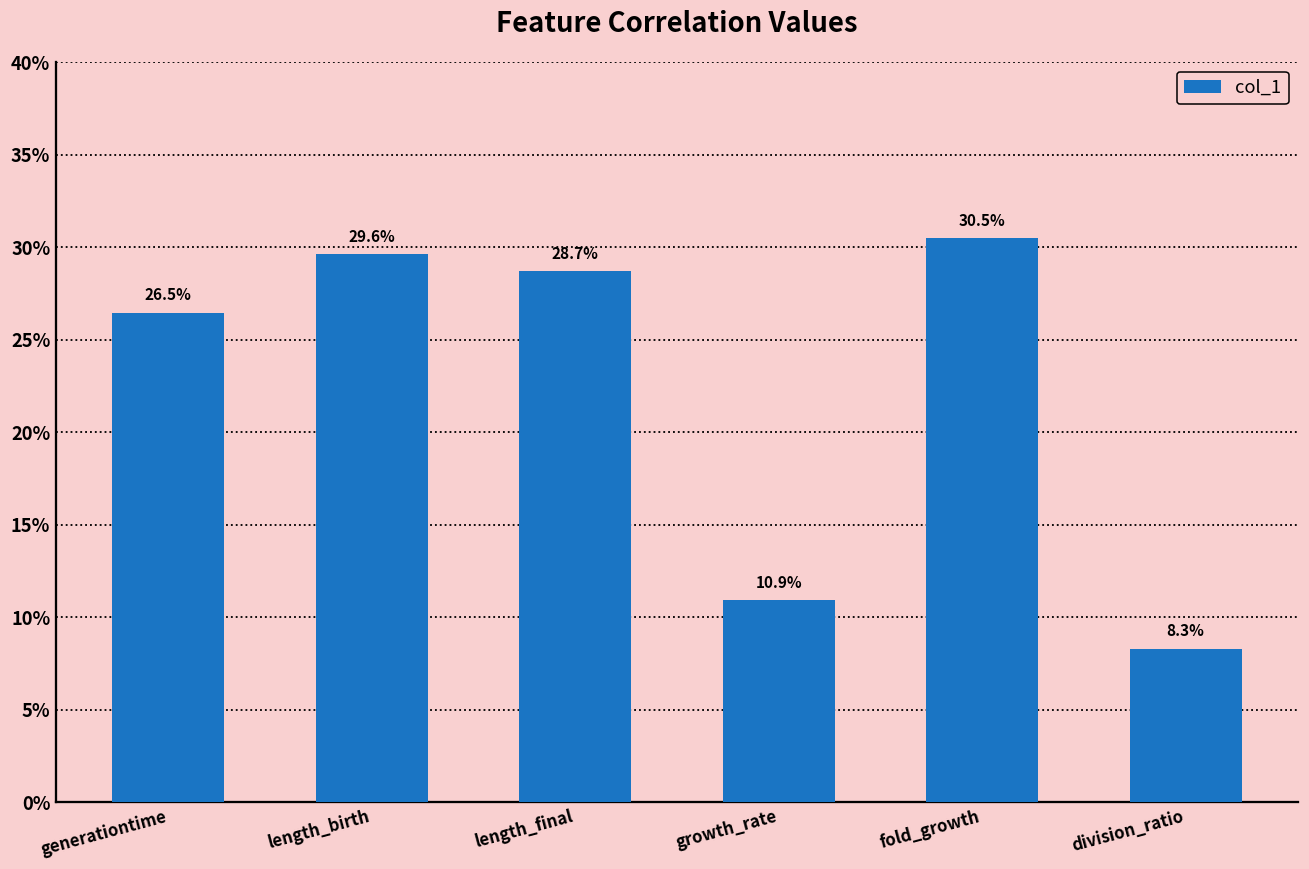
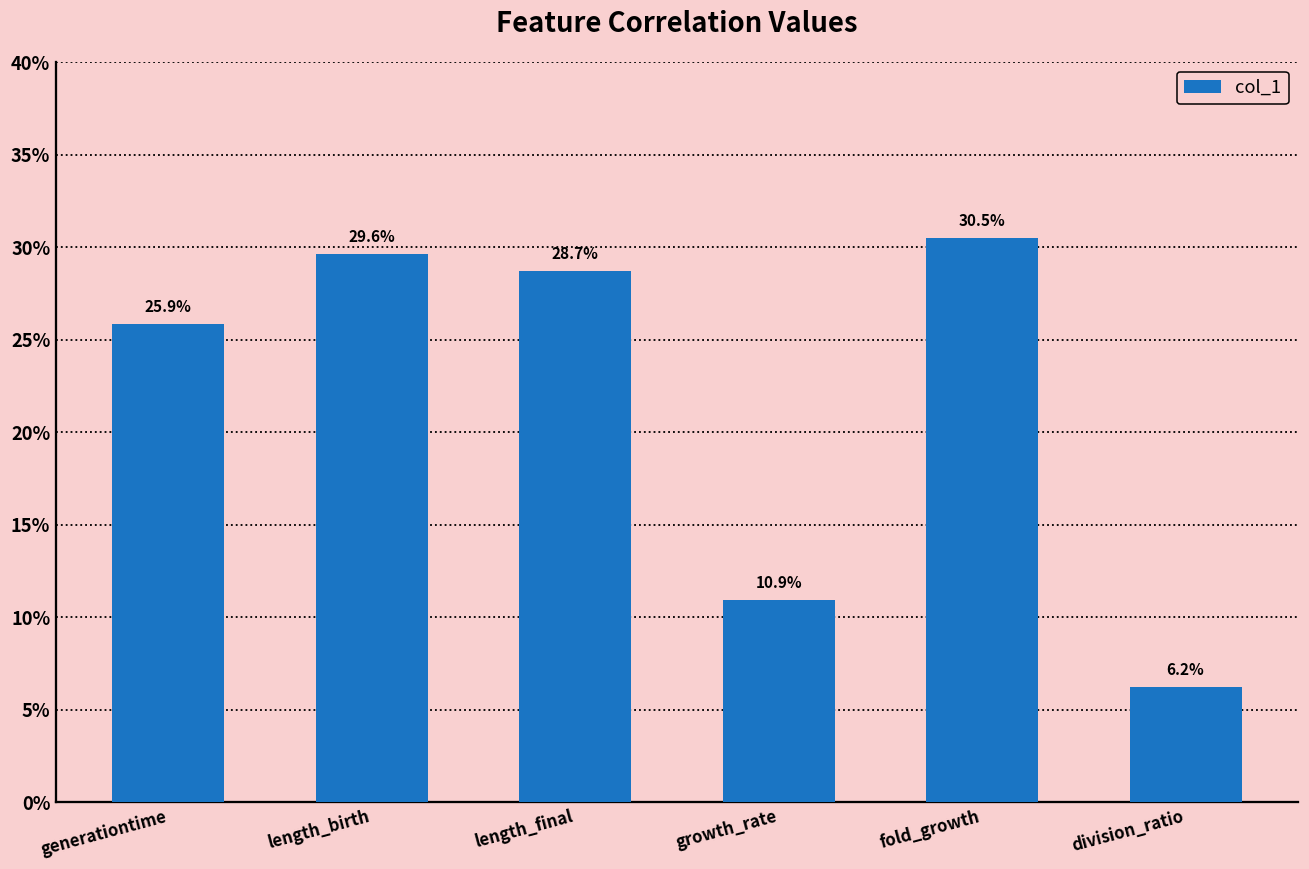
generationtime: 26.5% -> 25.9%
division_ratio: 8.3% -> 6.2%
